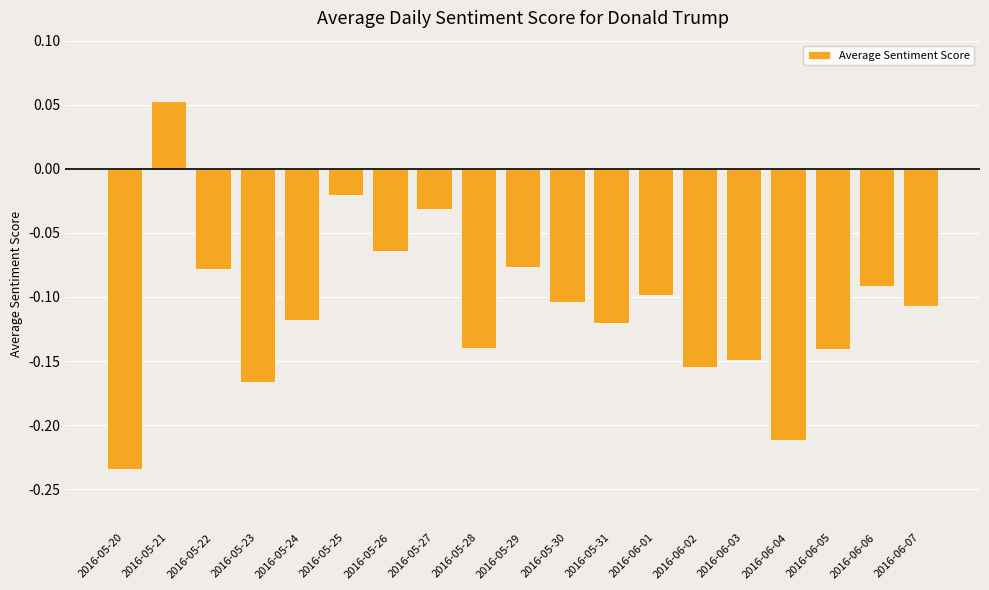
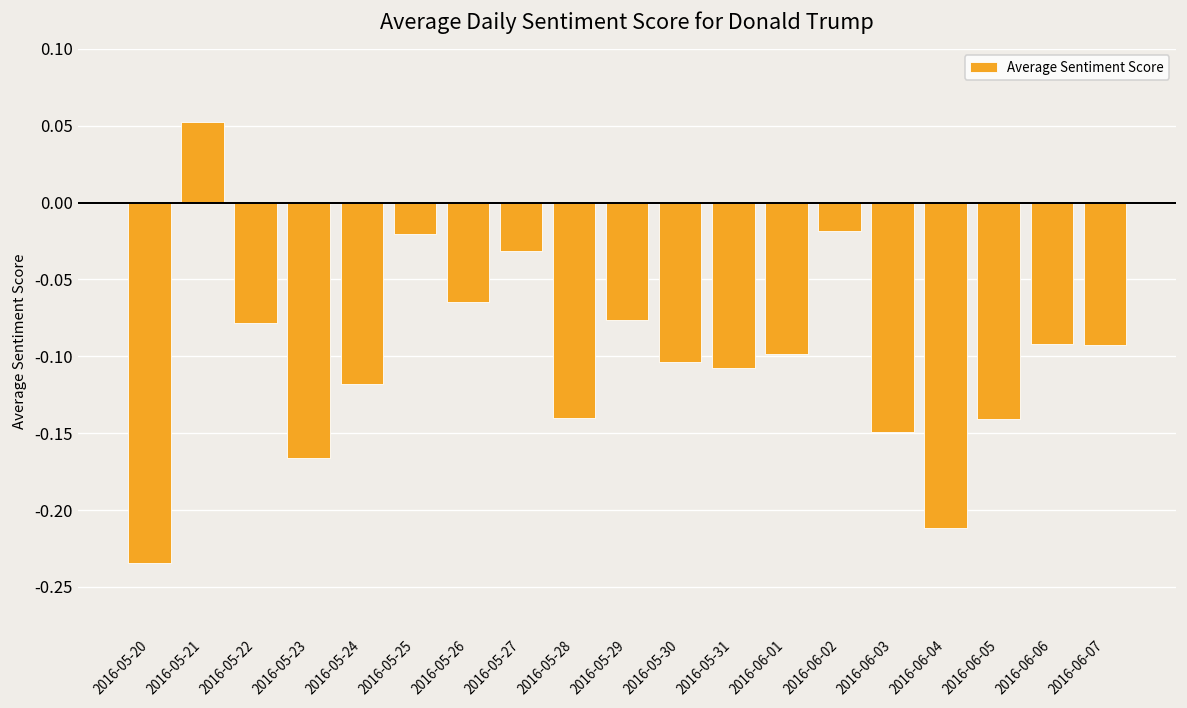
2016-05-31: -0.120 -> -0.108
2016-06-02: -0.154 -> -0.018
2016-06-07: -0.107 -> -0.093
